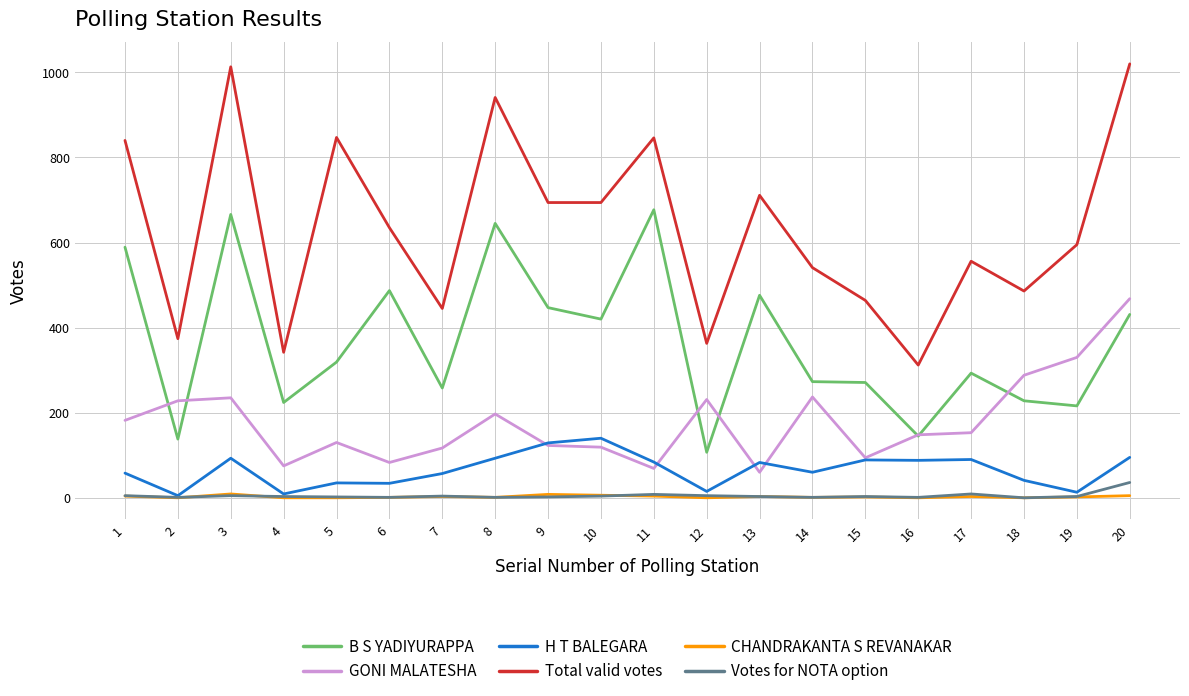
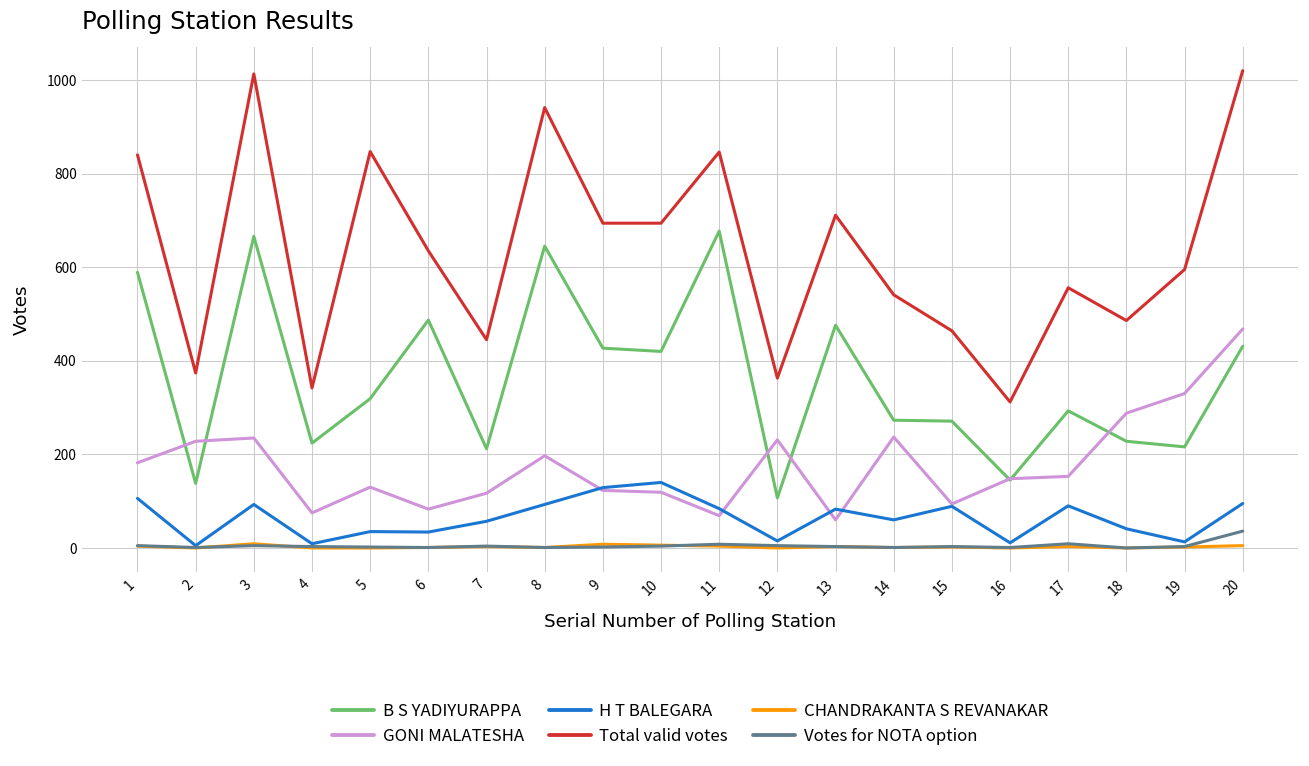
H T BALEGARA, 1: 60 -> 110
B S YADIYURAPPA, 7: 260 -> 210
B S YADIYURAPPA, 9: 450 -> 430
H T BALEGARA, 16: 90 -> 10
